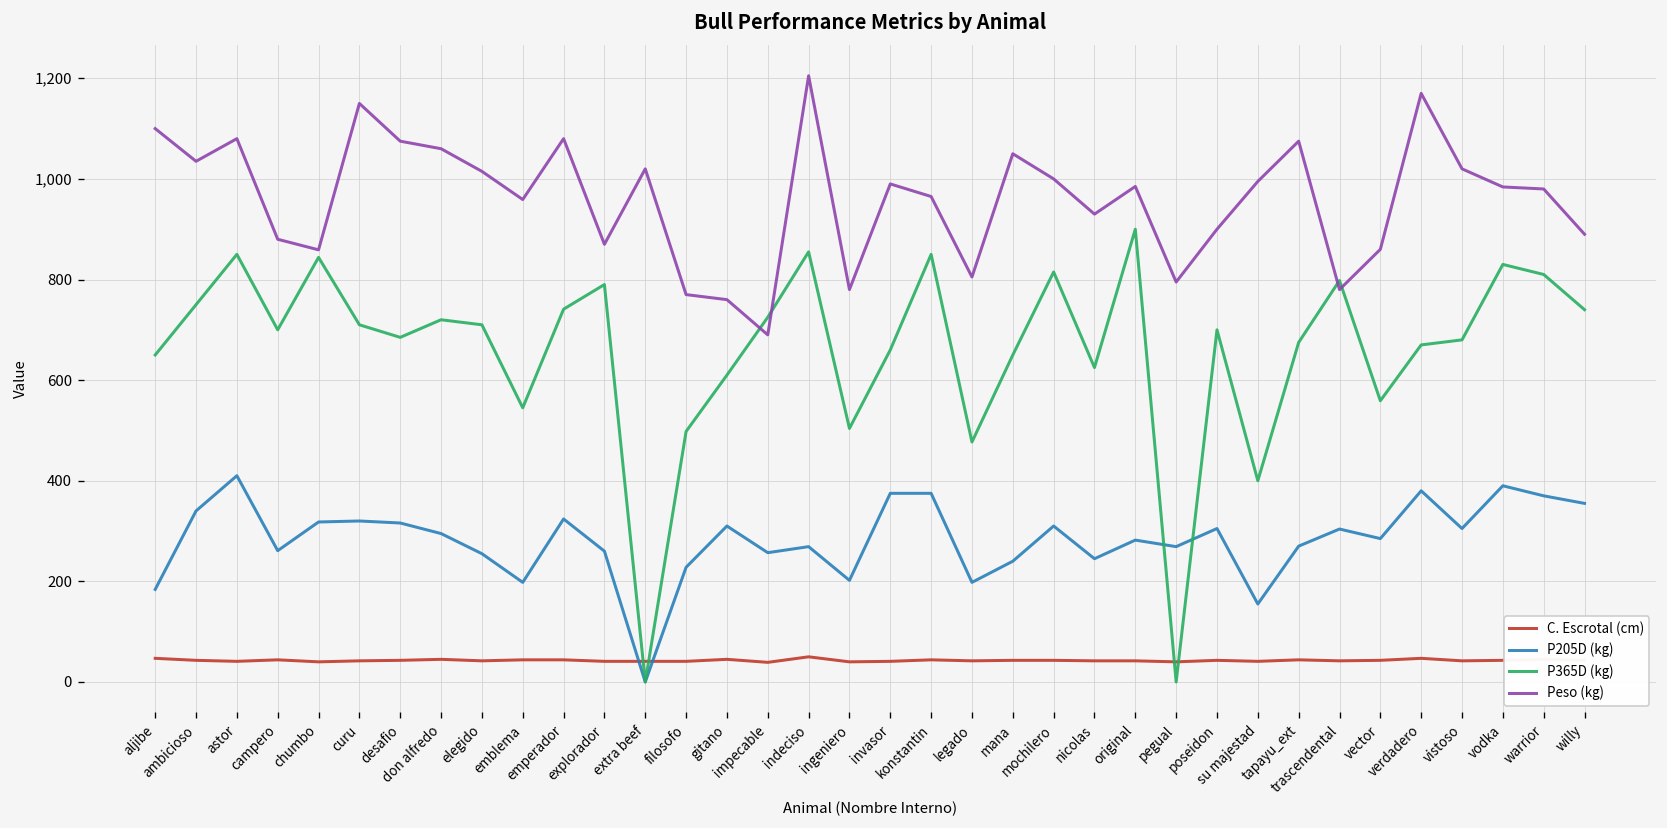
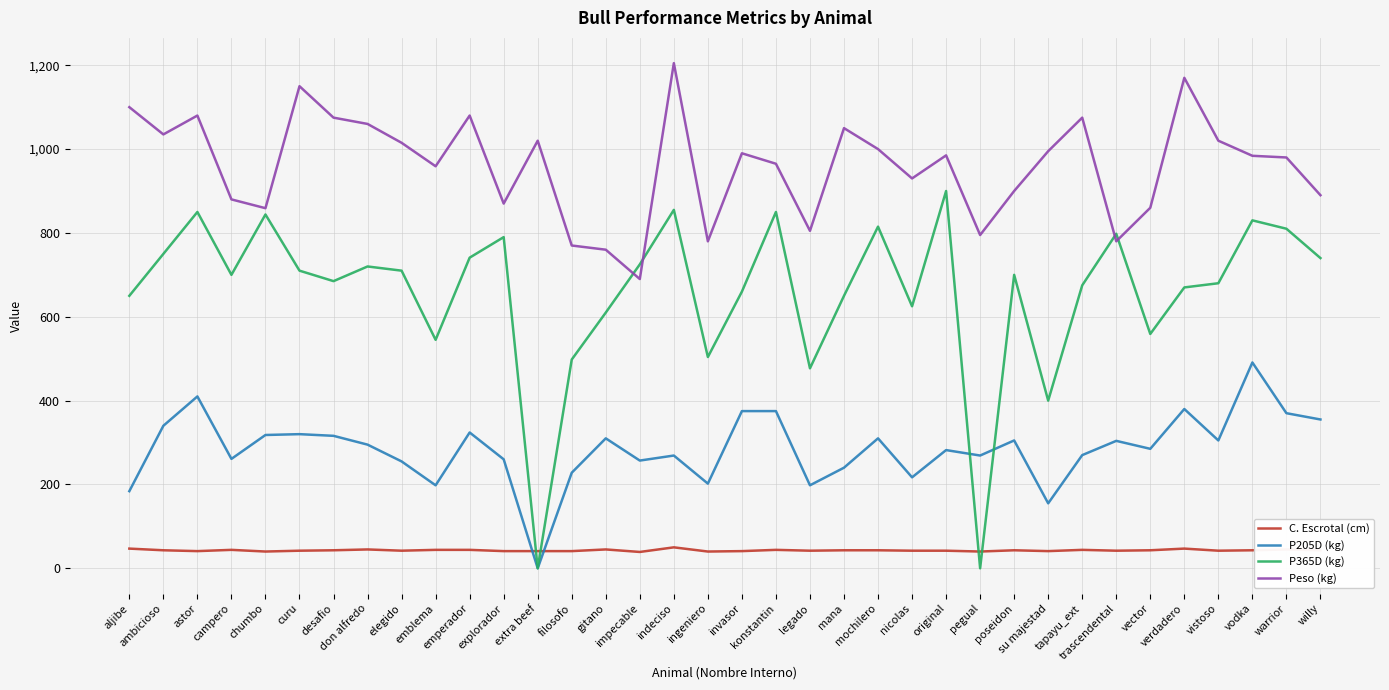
P205D (kg), nicolas: 250 -> 220
P205D (kg), vodka: 390 -> 490
